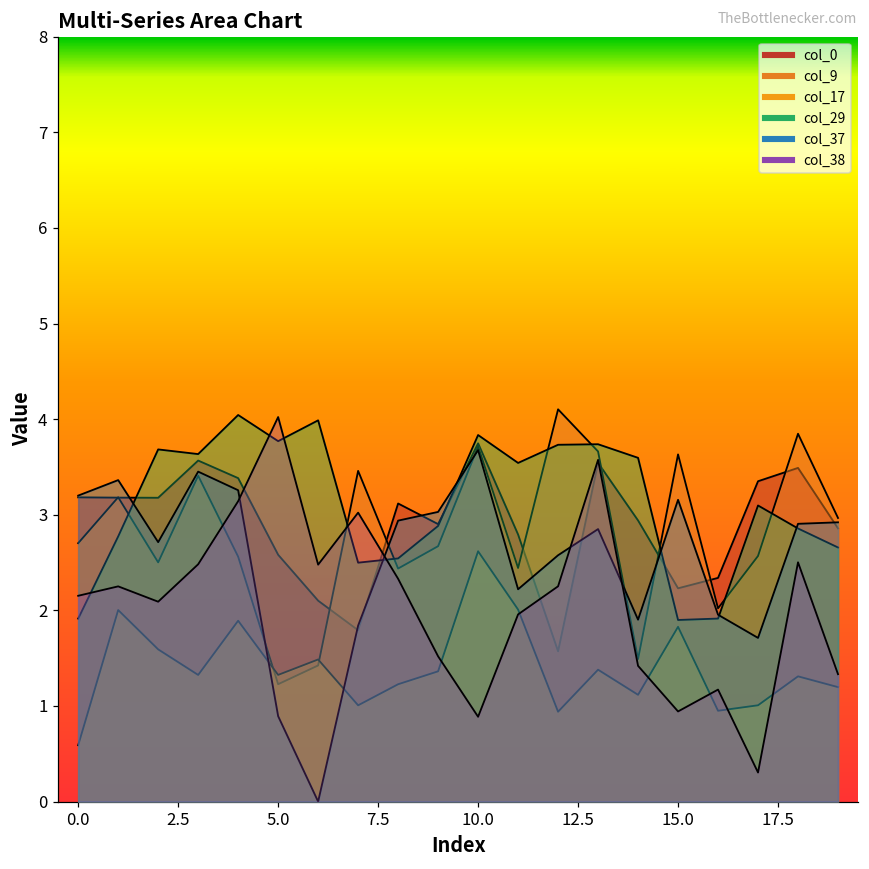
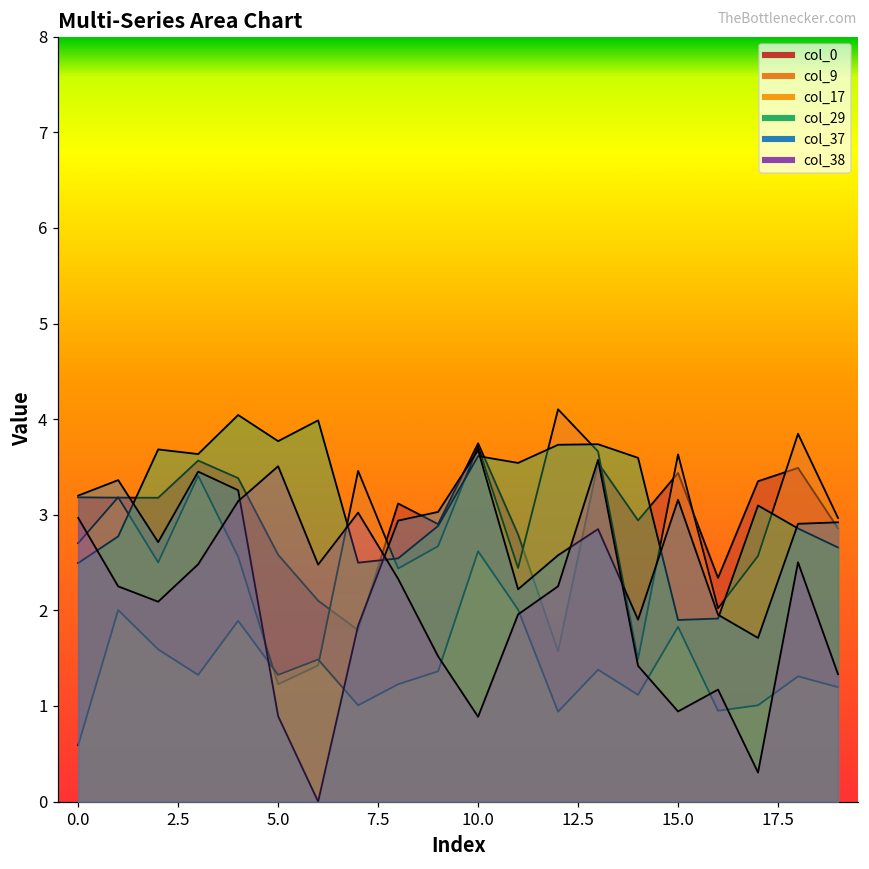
col_29, 0.0: 1.9 -> 2.5
col_38, 0.0: 2.2 -> 3.0
col_38, 5.0: 4.0 -> 3.5
col_29, 10.0: 3.8 -> 3.6
col_0, 15.0: 2.2 -> 3.4
